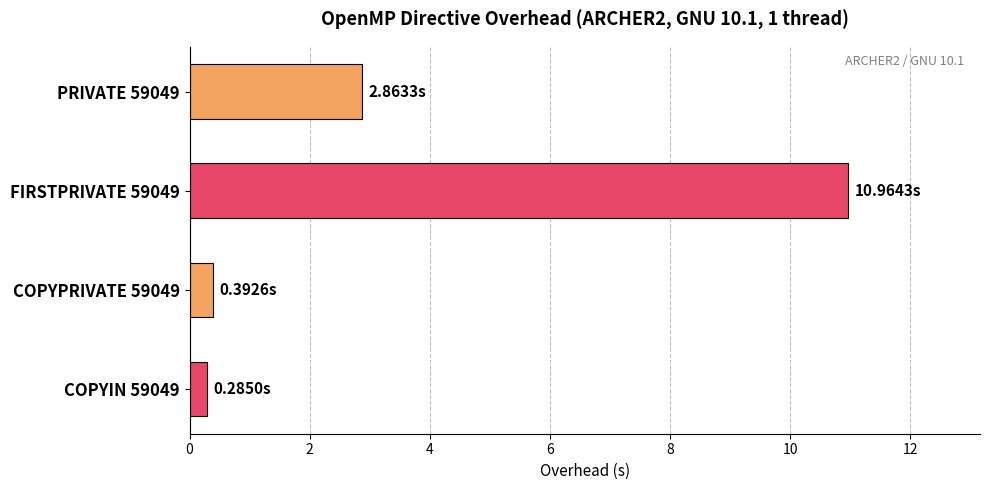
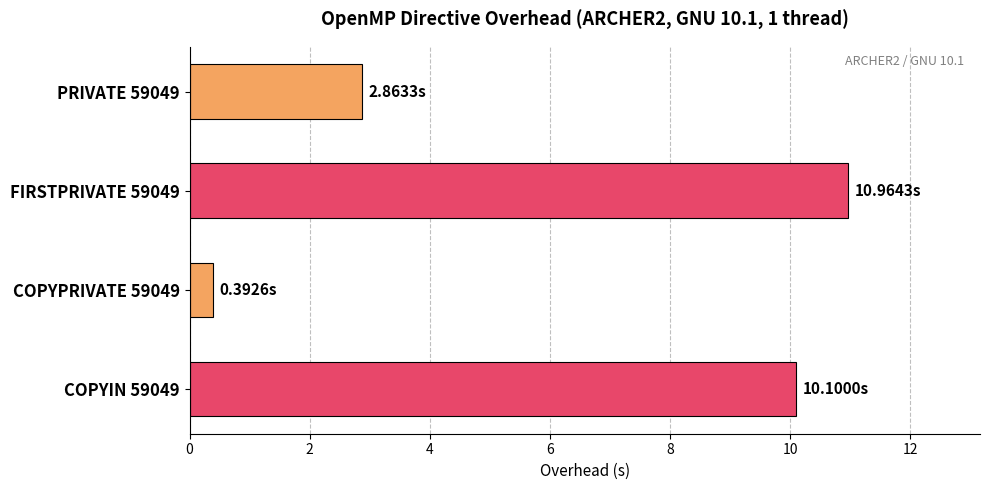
COPYIN 59049: 0.2850s -> 10.1000s
